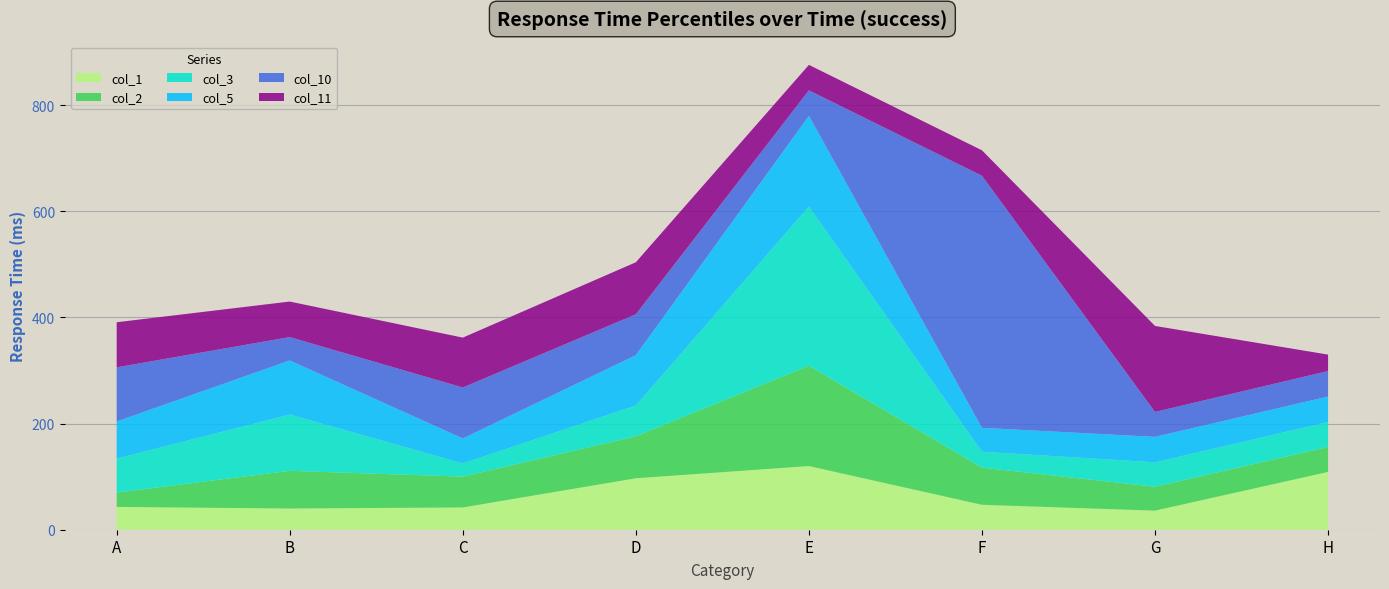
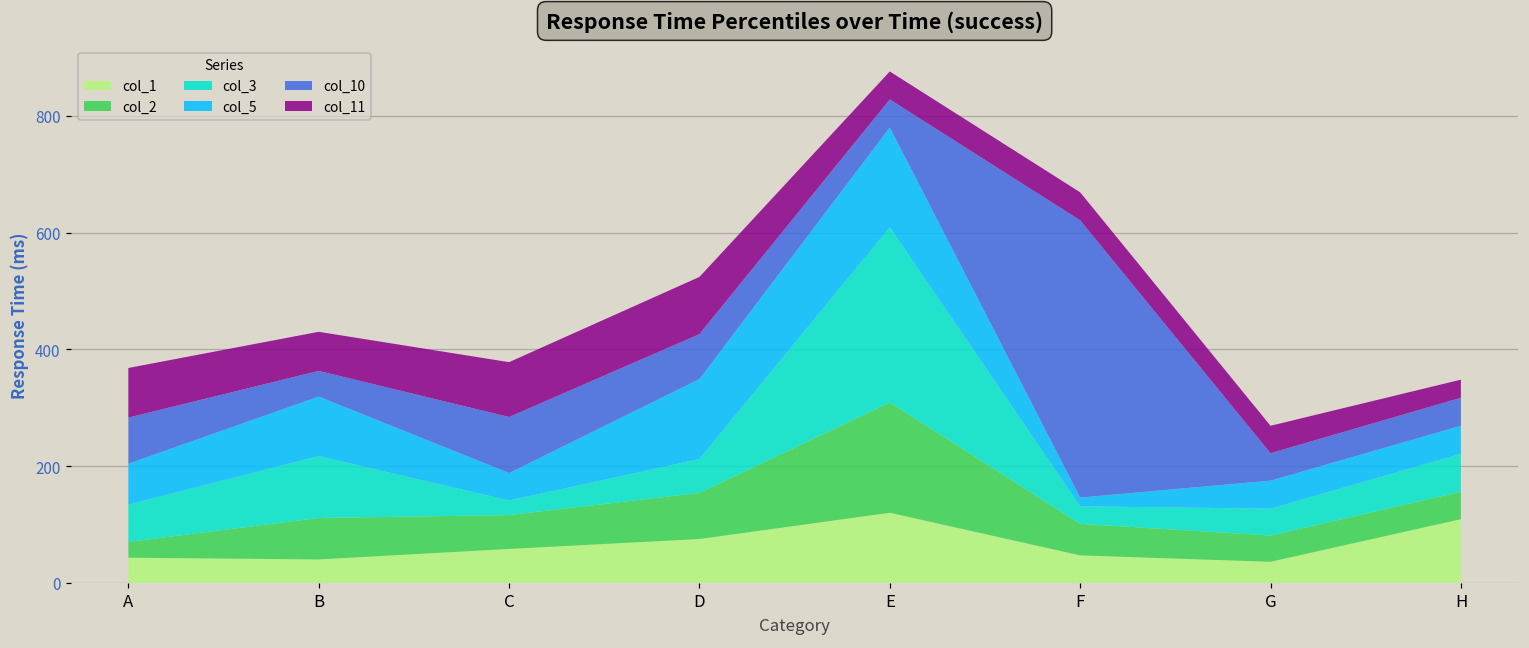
col_10, A: 100 -> 80
col_1, C: 40 -> 60
col_1, D: 100 -> 80
col_5, D: 100 -> 140
col_2, F: 70 -> 50
col_5, F: 50 -> 20
col_11, G: 160 -> 50
col_3, H: 50 -> 70
